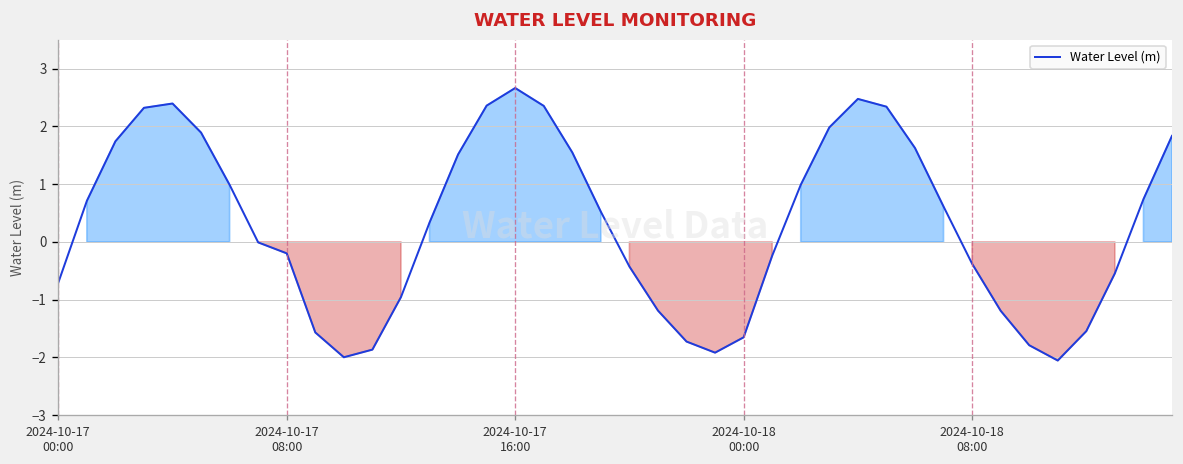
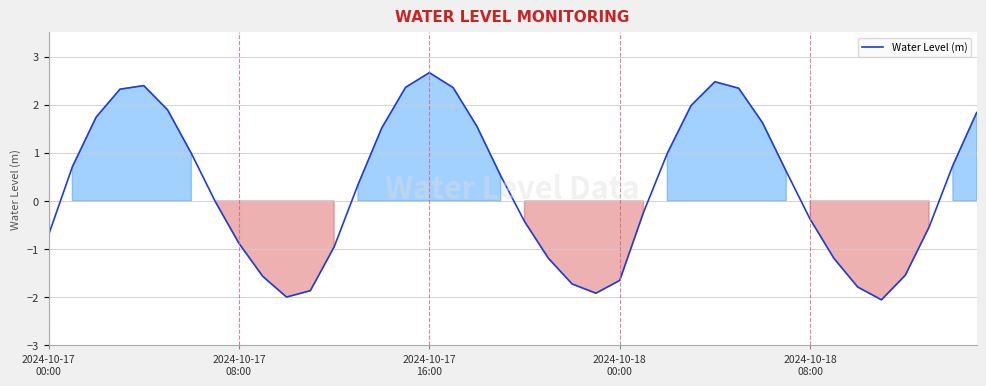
2024-10-17 08:00: -0.2 -> -0.9
